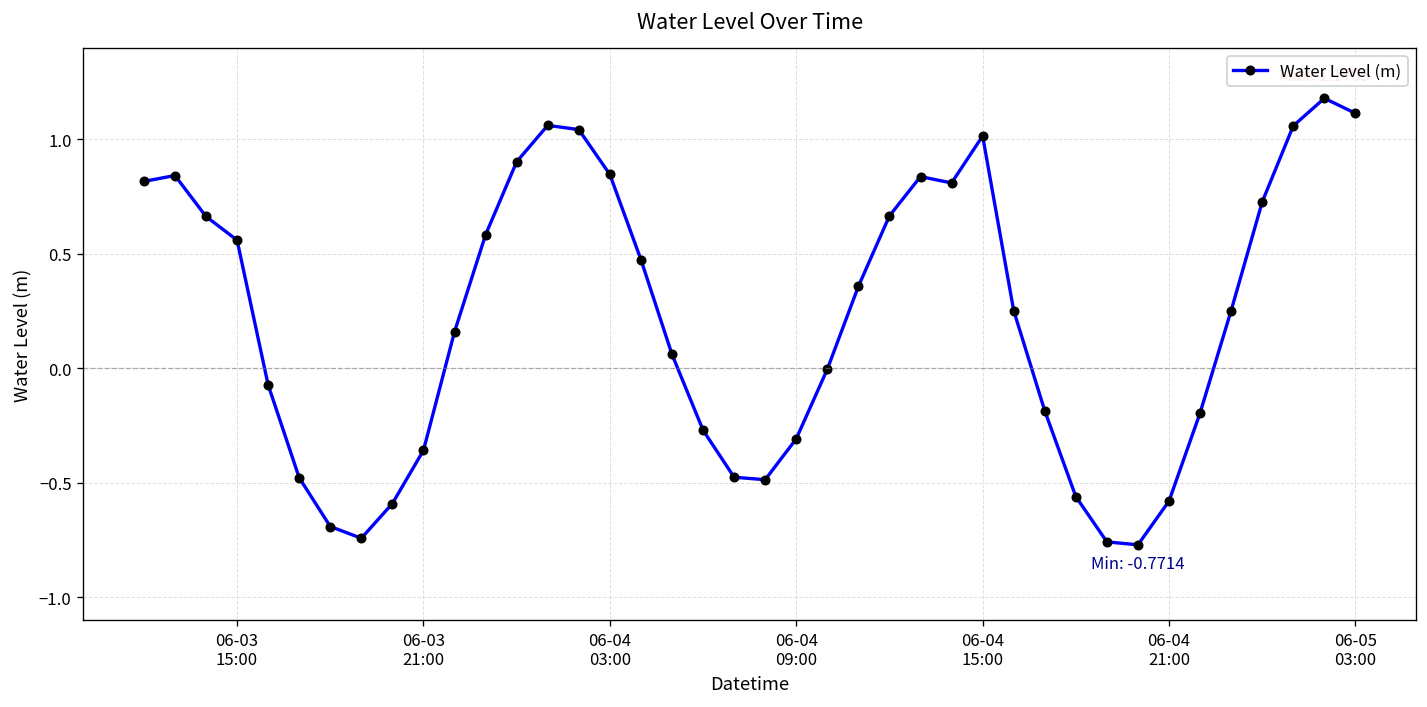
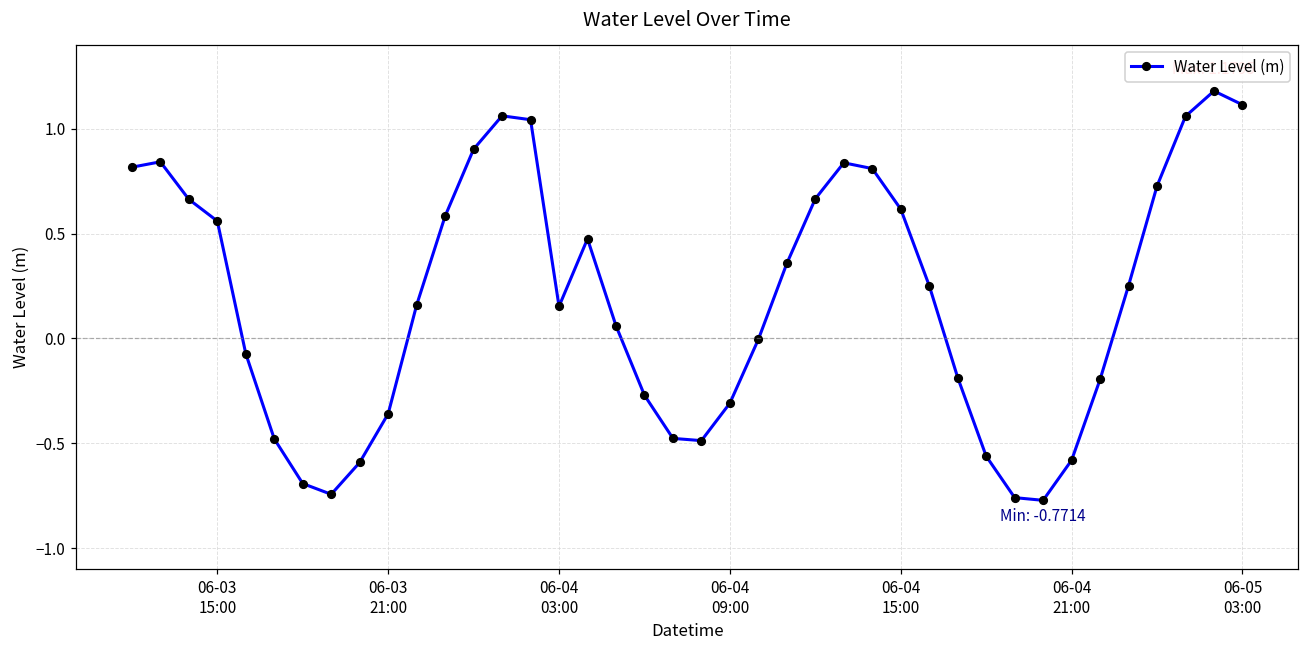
06-04 03:00: 0.85 -> 0.15
06-04 15:00: 1.01 -> 0.62
